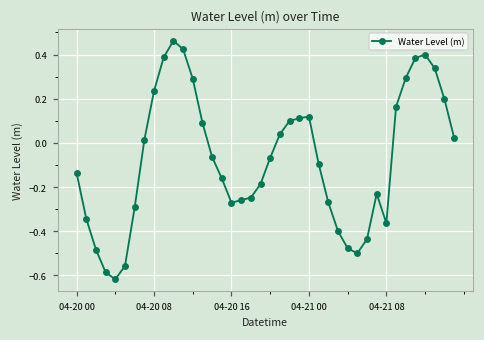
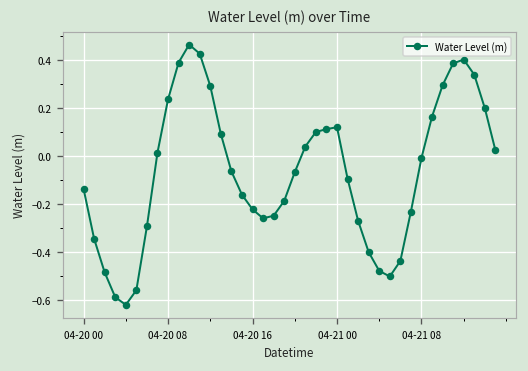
04-20 16: -0.27 -> -0.22
04-21 08: -0.36 -> -0.01
